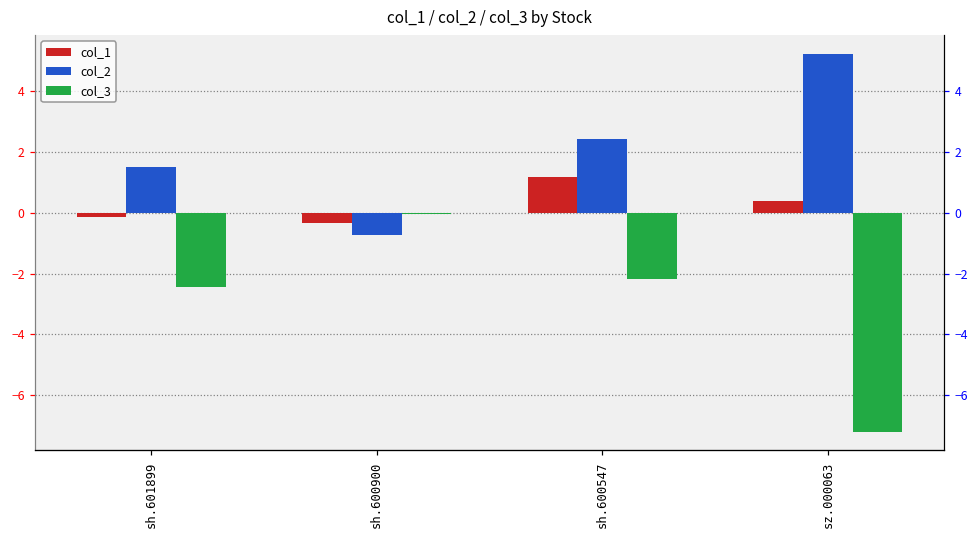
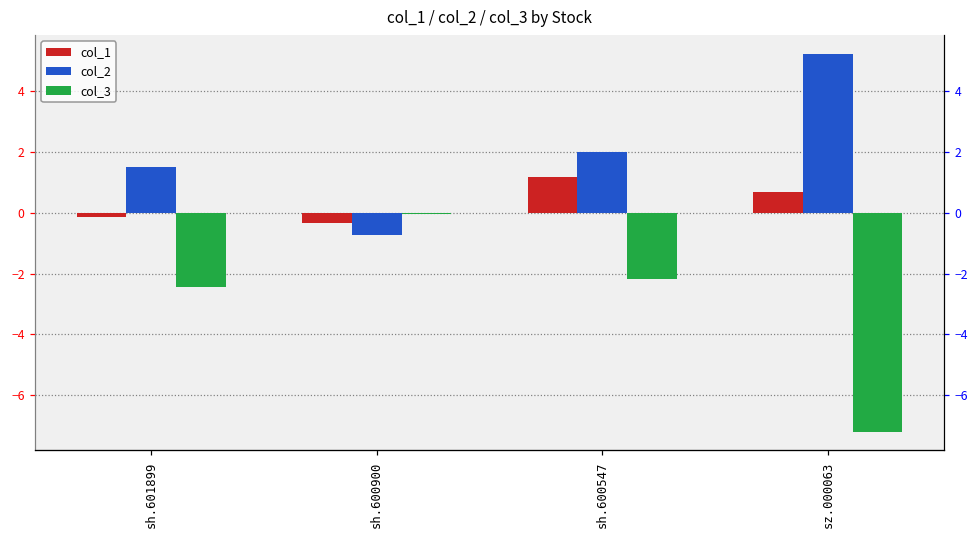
col_2, sh.600547: 2.4 -> 2.0
col_1, sz.000063: 0.4 -> 0.7
